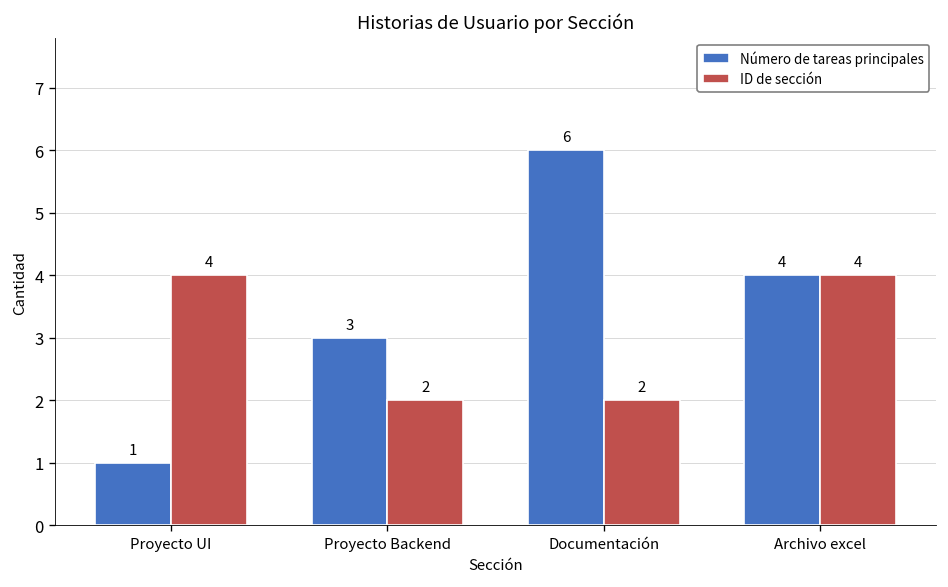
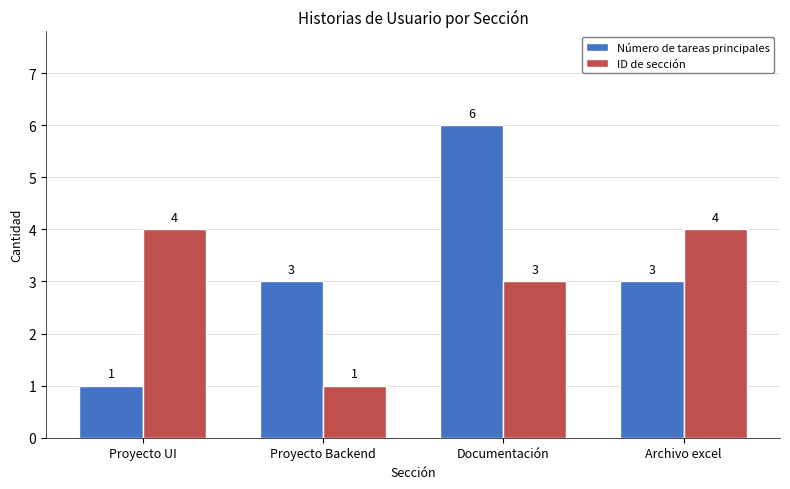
ID de sección, Proyecto Backend: 2 -> 1
ID de sección, Documentación: 2 -> 3
Número de tareas principales, Archivo excel: 4 -> 3
